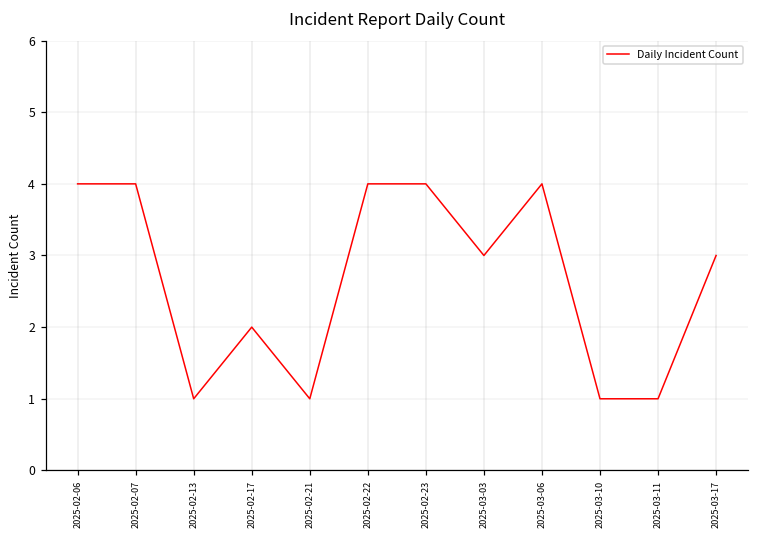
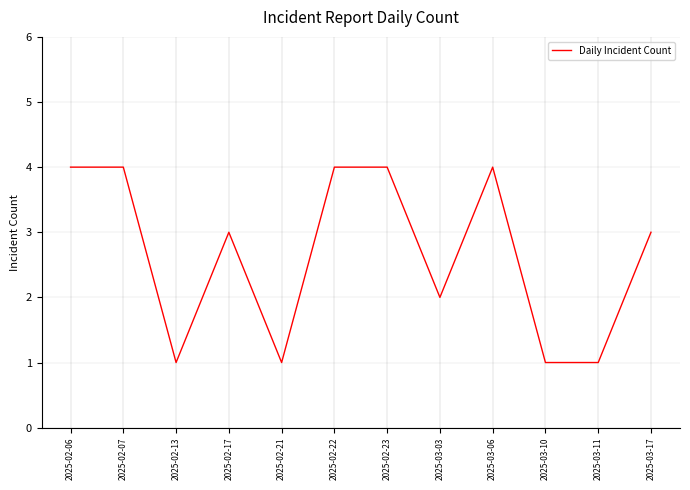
2025-02-17: 2 -> 3
2025-03-03: 3 -> 2
